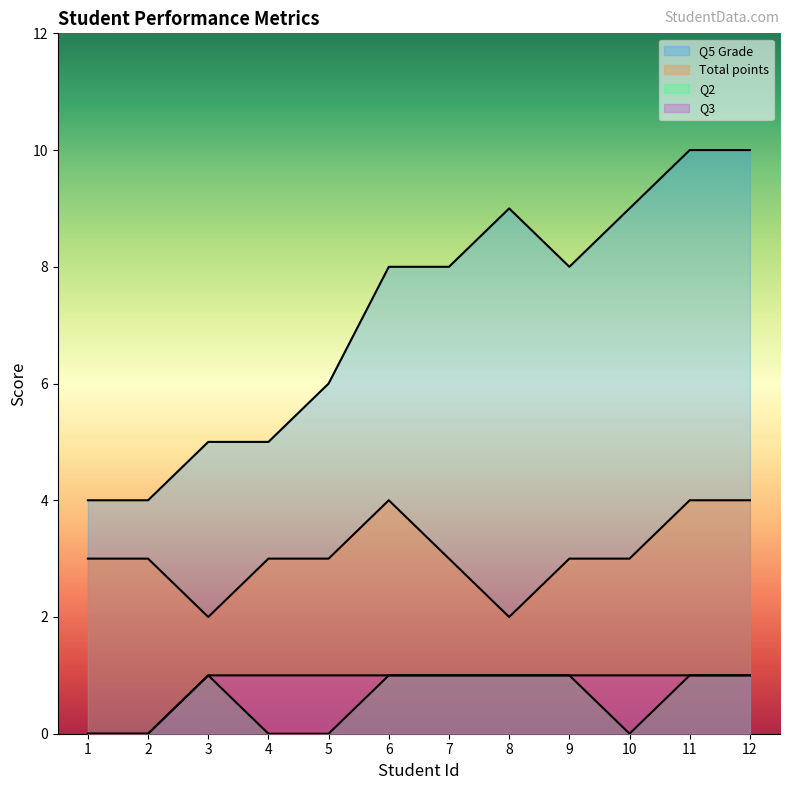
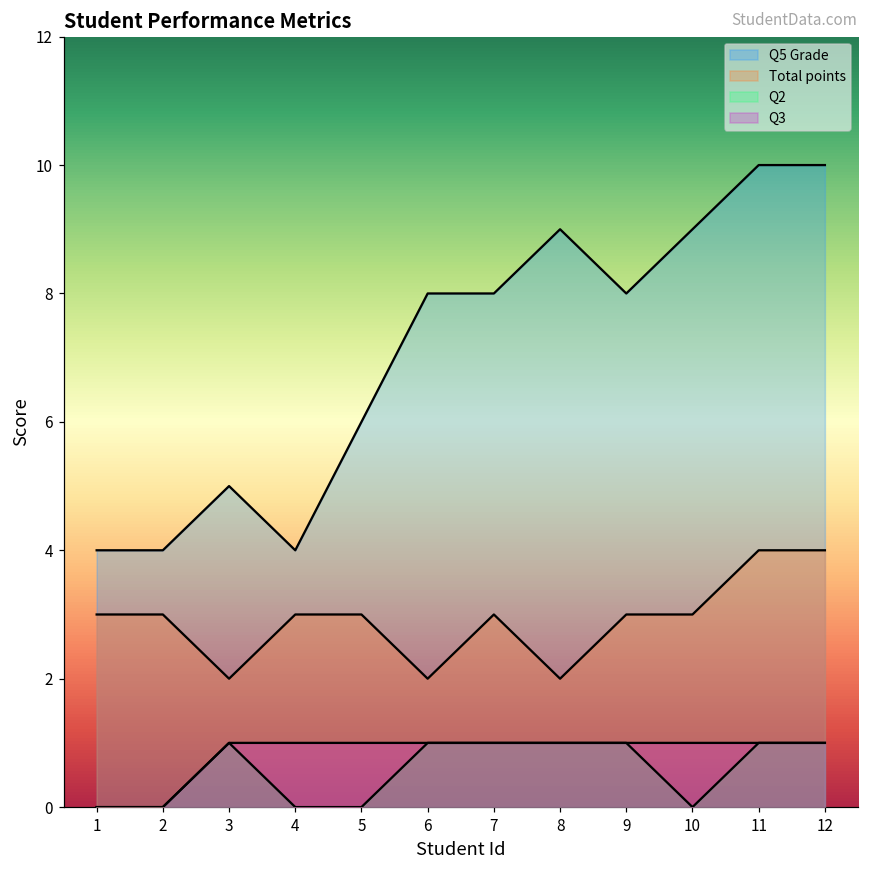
Q5 Grade, 4: 5 -> 4
Total points, 6: 4 -> 2
